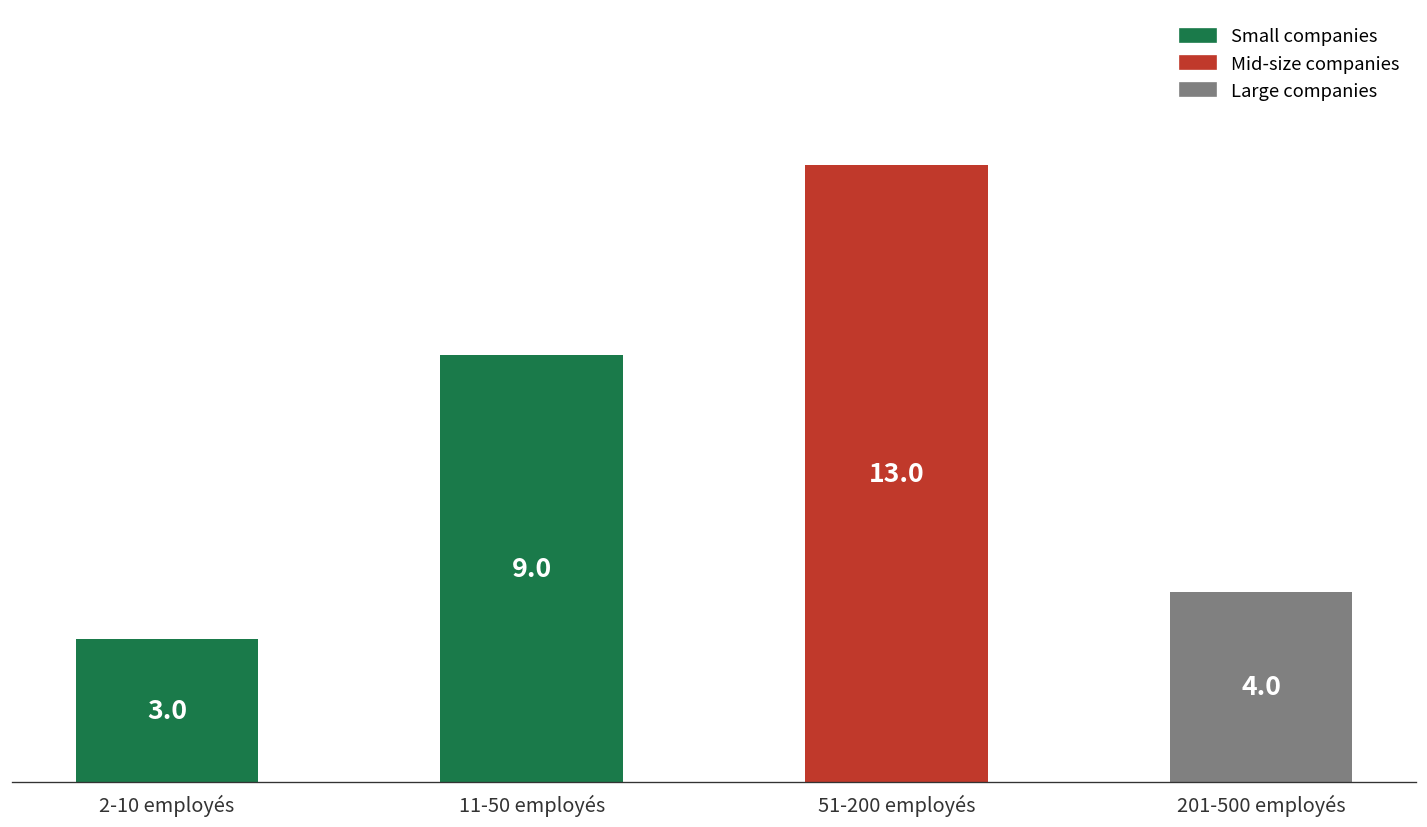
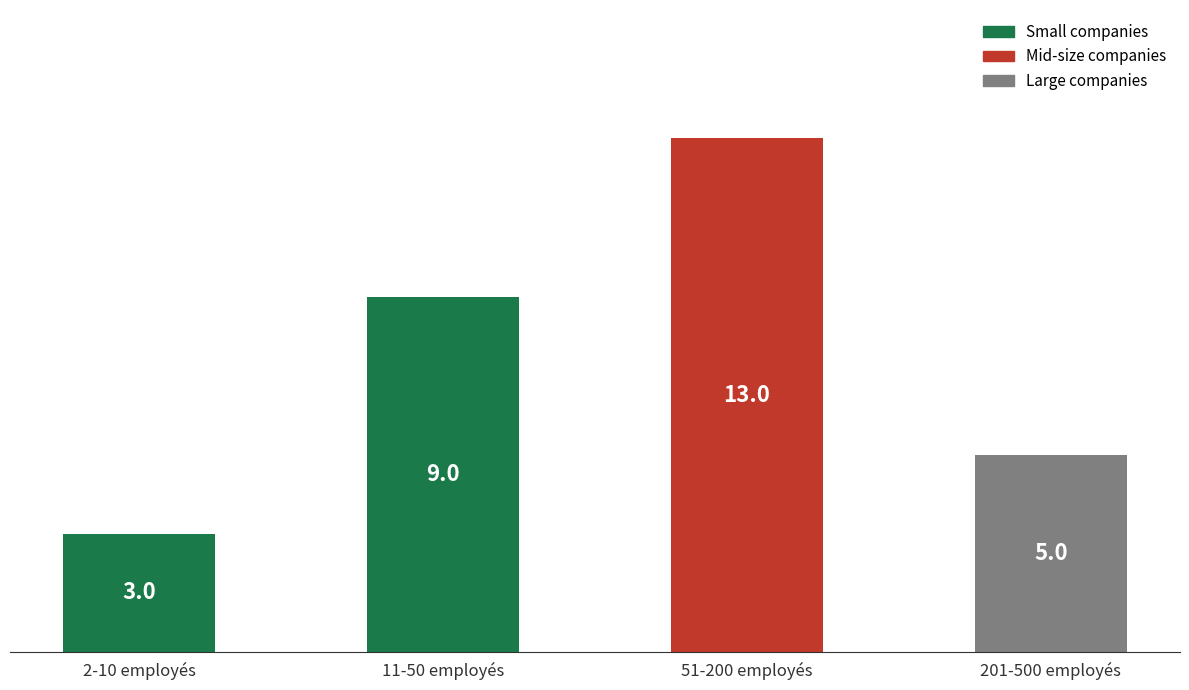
201-500 employés: 4.0 -> 5.0
